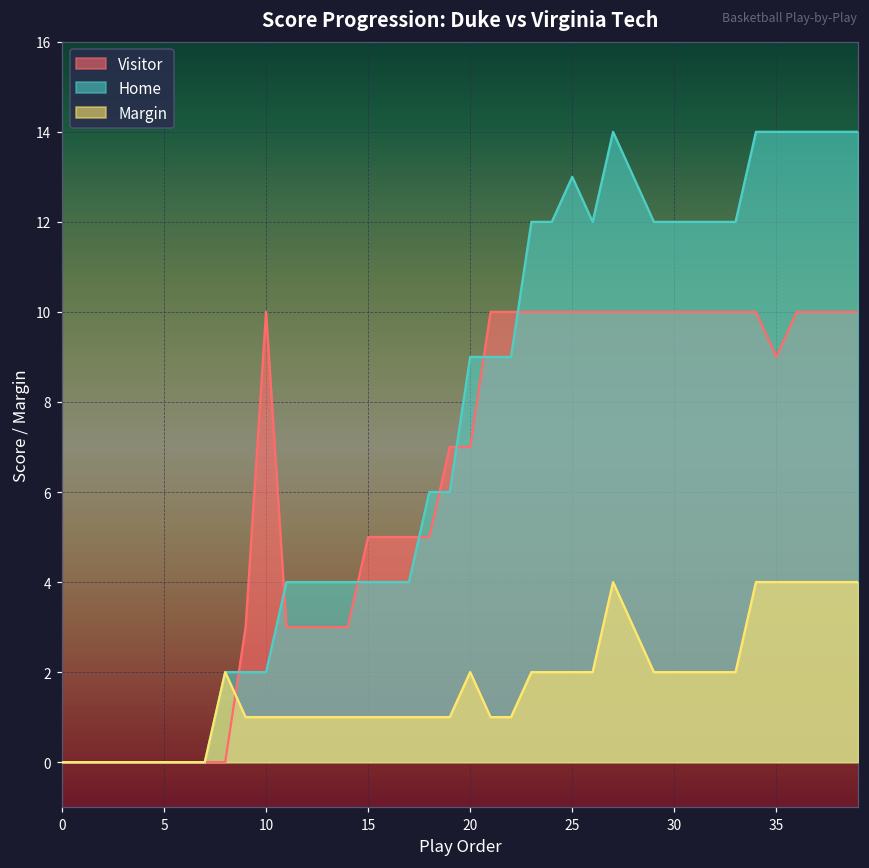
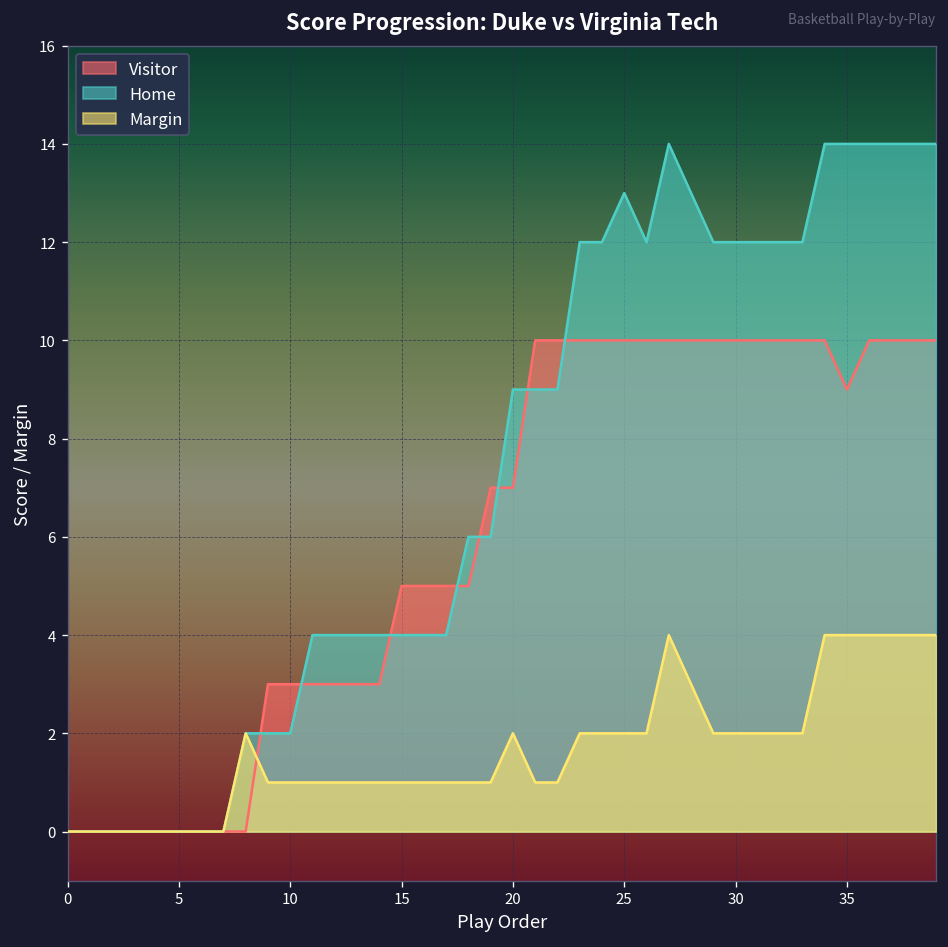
Visitor, 10: 10 -> 3
